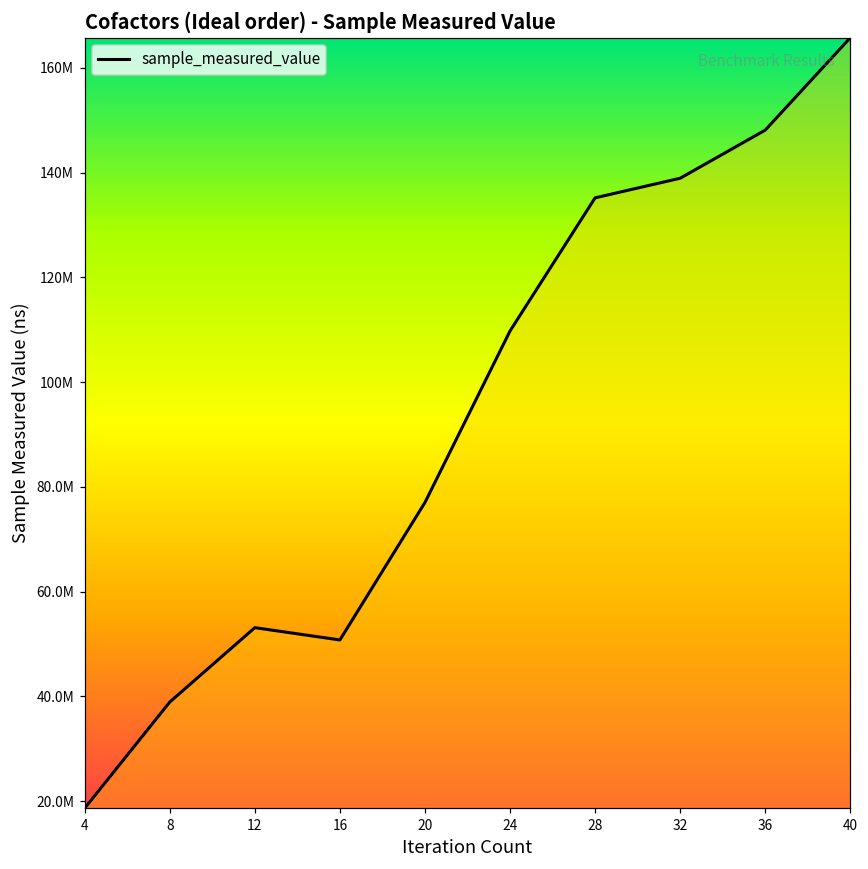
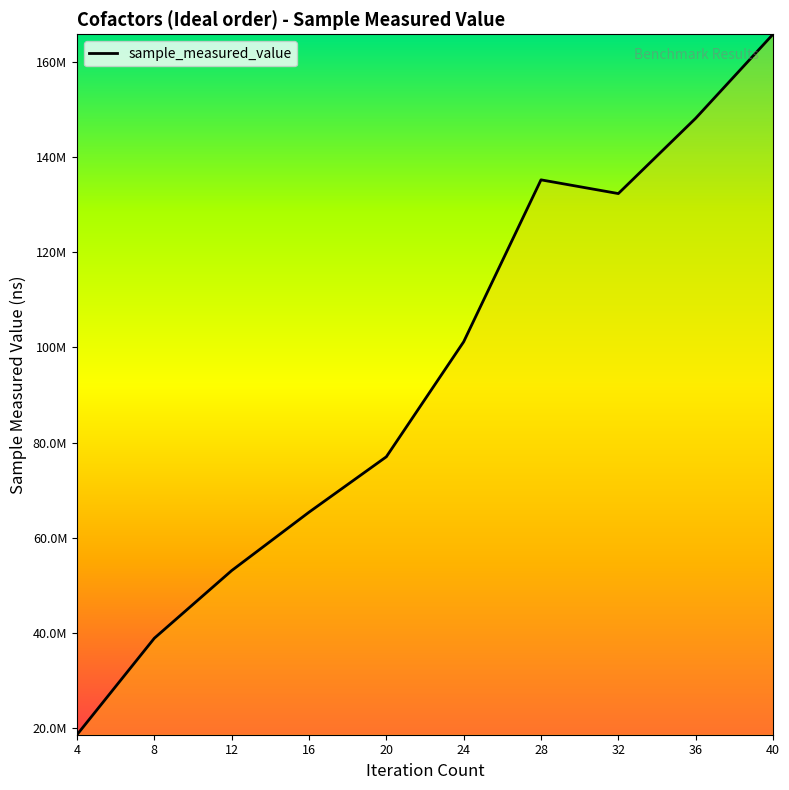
16: 51000000 -> 65000000
24: 110000000 -> 101000000
32: 139000000 -> 132000000
